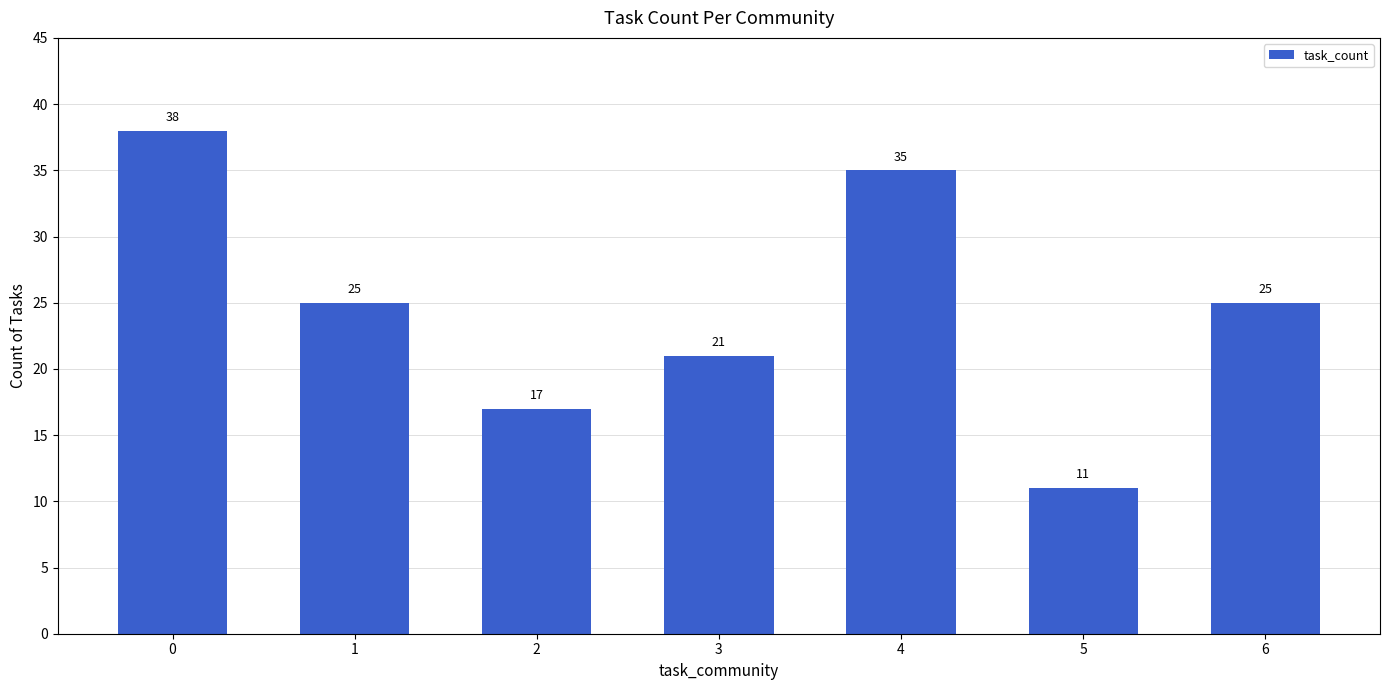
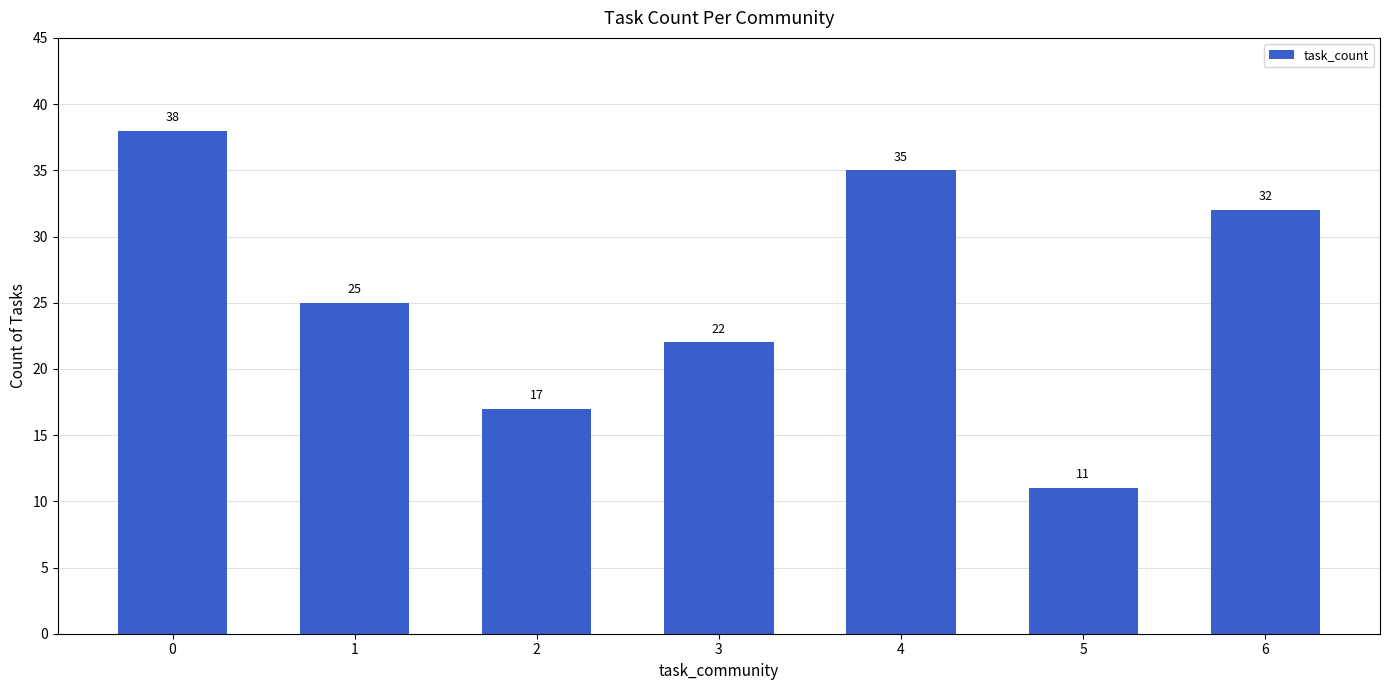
3: 21 -> 22
6: 25 -> 32
